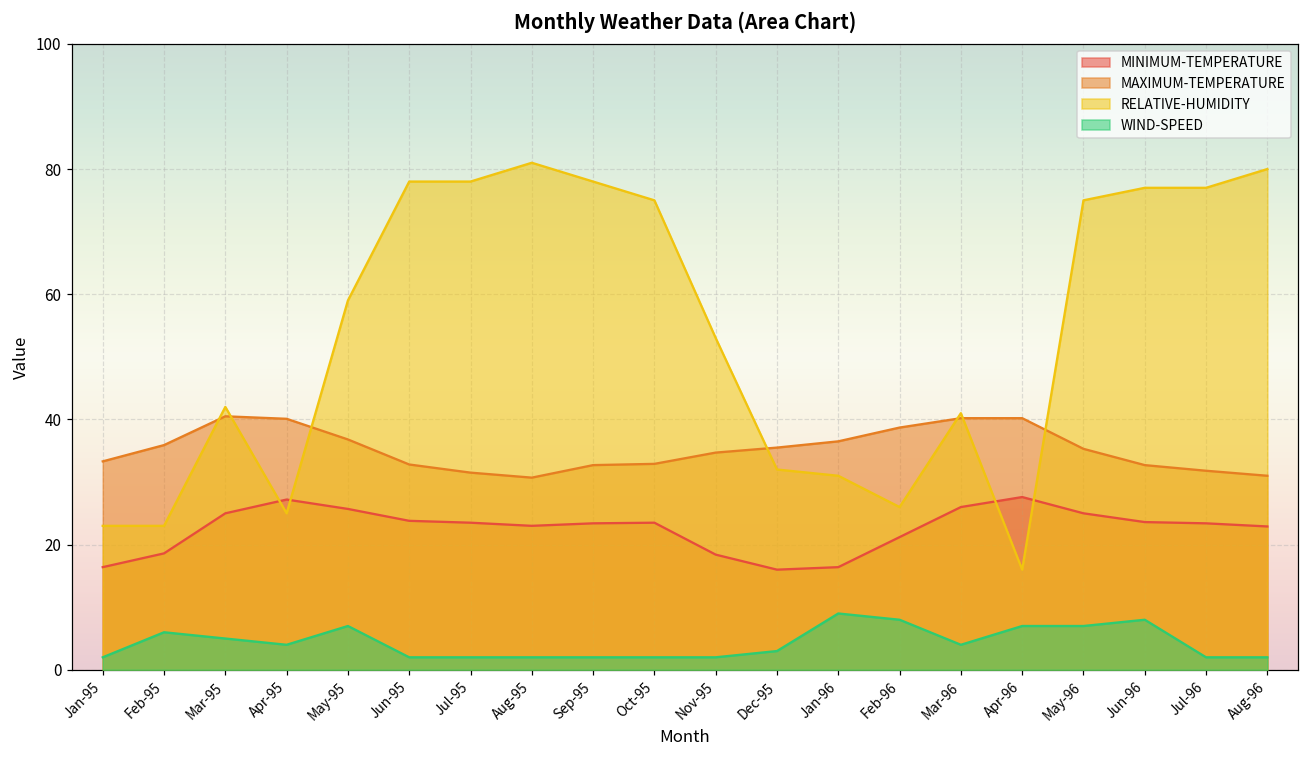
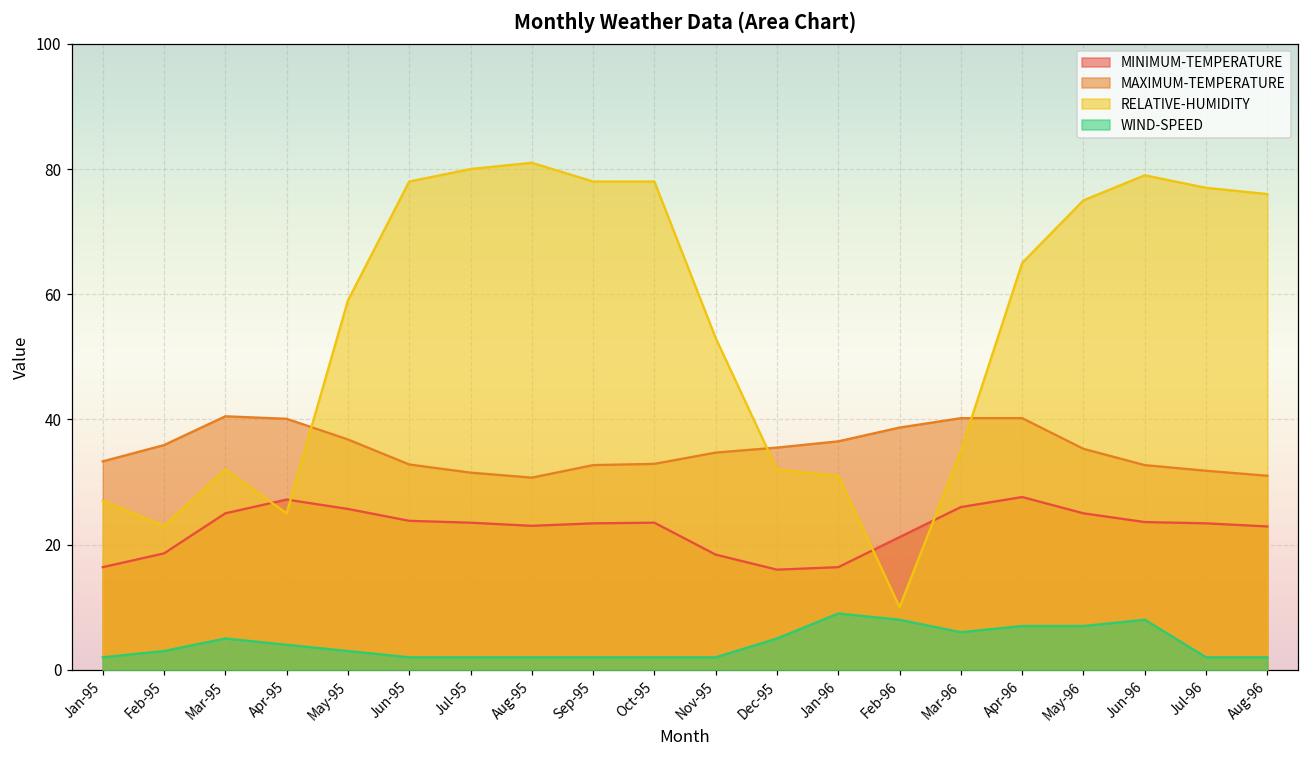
RELATIVE-HUMIDITY, Jan-95: 23 -> 27
WIND-SPEED, Feb-95: 6 -> 3
RELATIVE-HUMIDITY, Mar-95: 42 -> 32
WIND-SPEED, May-95: 7 -> 3
RELATIVE-HUMIDITY, Jul-95: 78 -> 80
RELATIVE-HUMIDITY, Oct-95: 75 -> 78
WIND-SPEED, Dec-95: 3 -> 5
RELATIVE-HUMIDITY, Feb-96: 26 -> 10
RELATIVE-HUMIDITY, Mar-96: 41 -> 35
WIND-SPEED, Mar-96: 4 -> 6
RELATIVE-HUMIDITY, Apr-96: 16 -> 65
RELATIVE-HUMIDITY, Jun-96: 77 -> 79
RELATIVE-HUMIDITY, Aug-96: 80 -> 76
